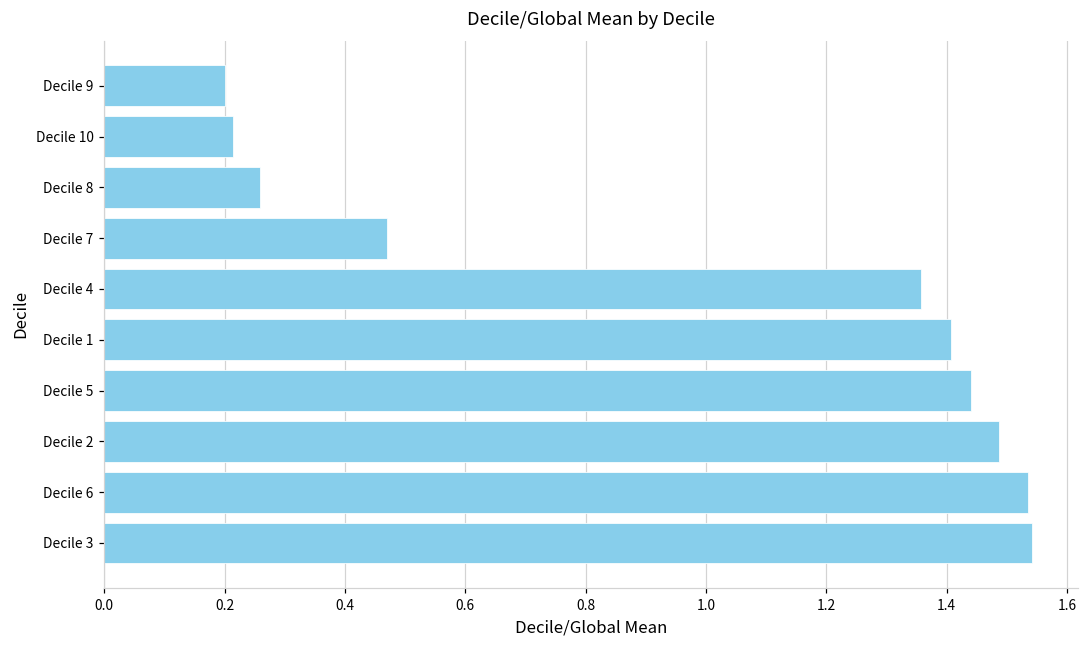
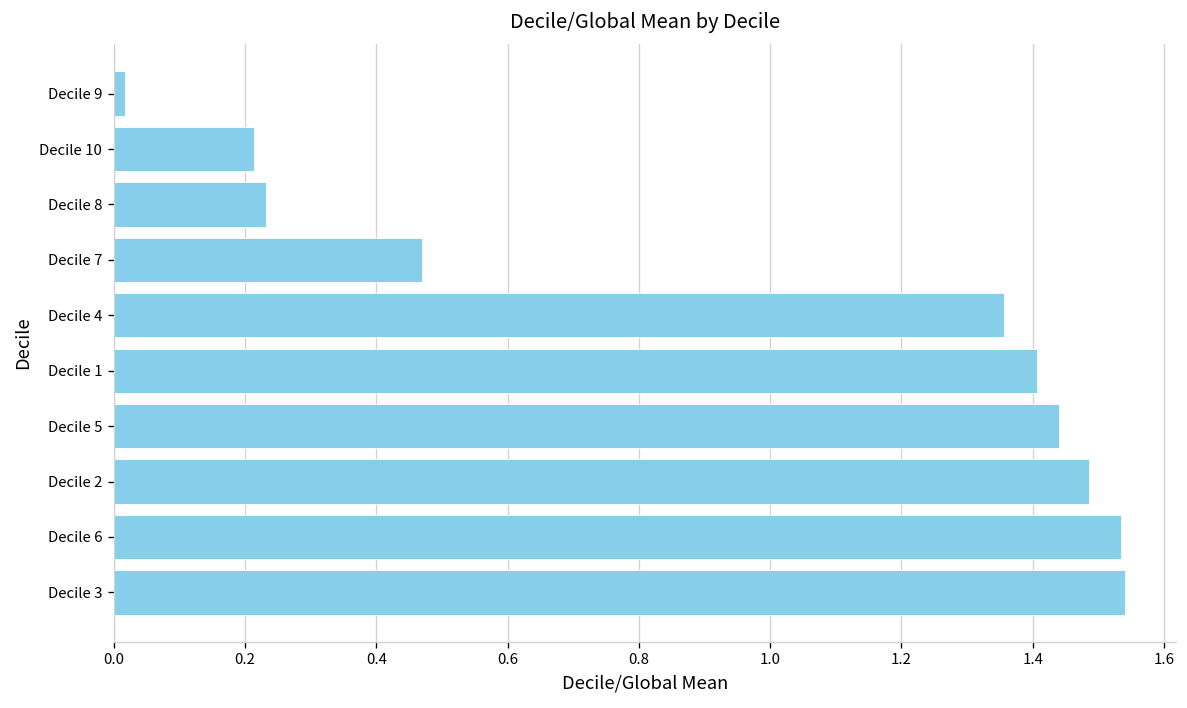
Decile 9: 0.20 -> 0.02
Decile 8: 0.26 -> 0.23
